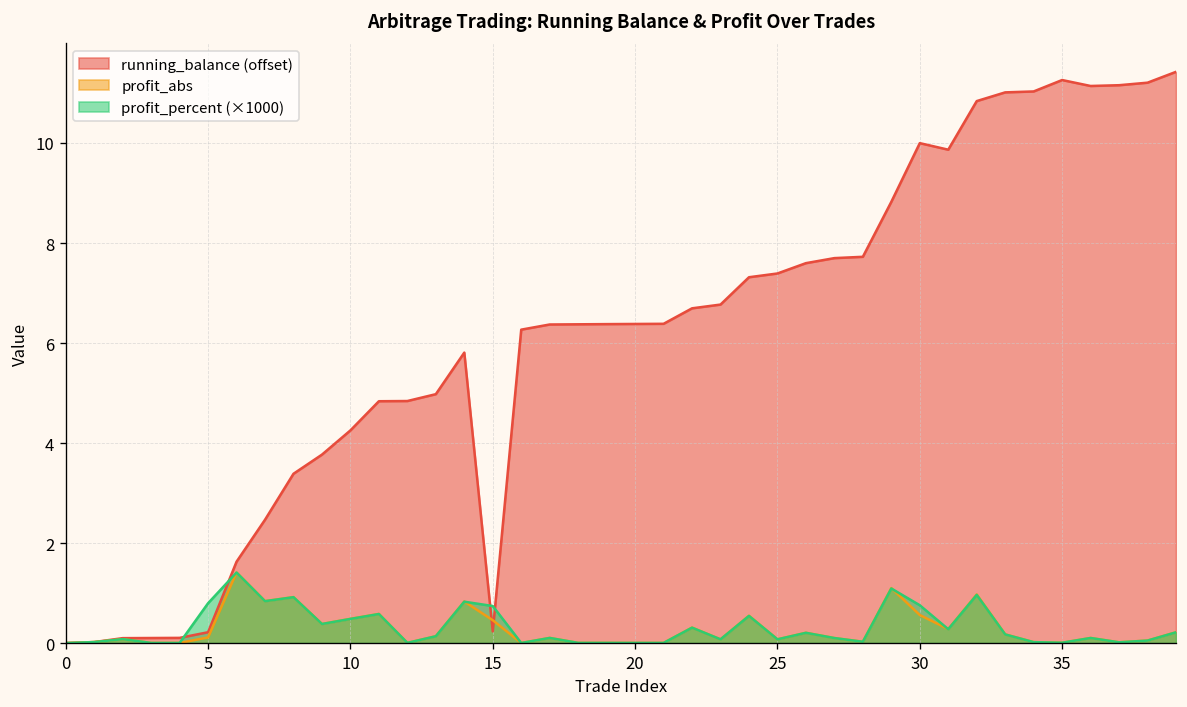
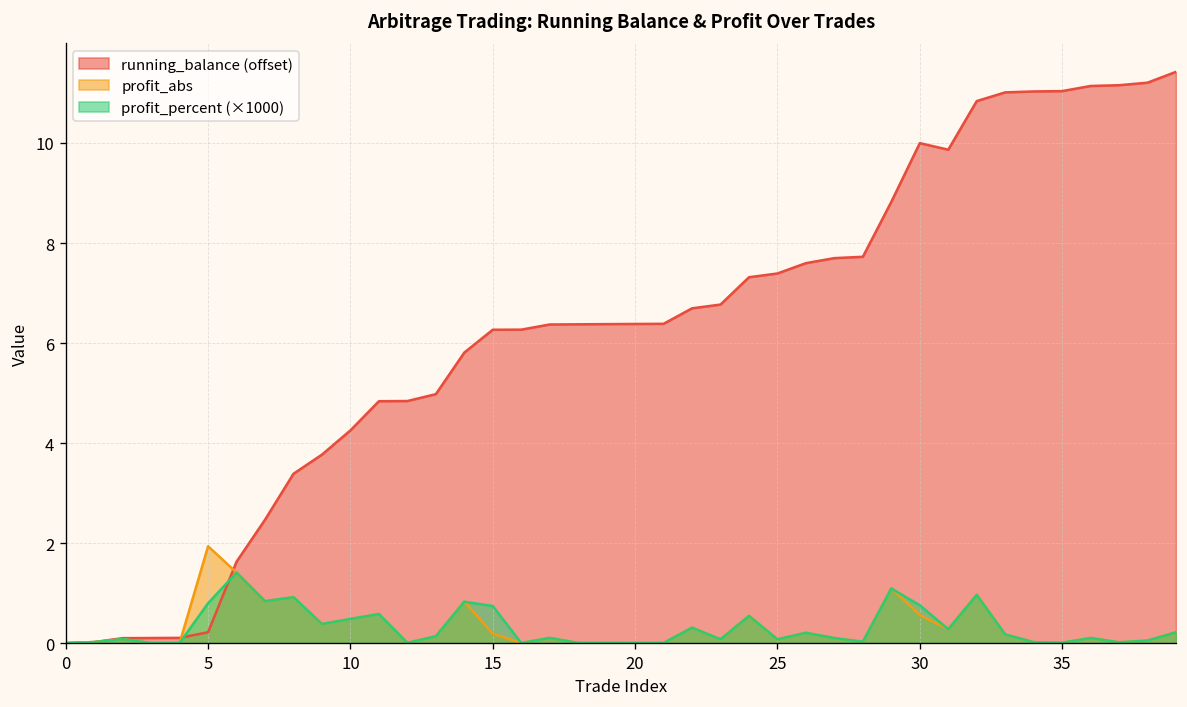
profit_abs, 5: 0.1 -> 1.9
running_balance (offset), 15: 0.2 -> 6.3
profit_abs, 15: 0.5 -> 0.2
running_balance (offset), 35: 11.3 -> 11.0
